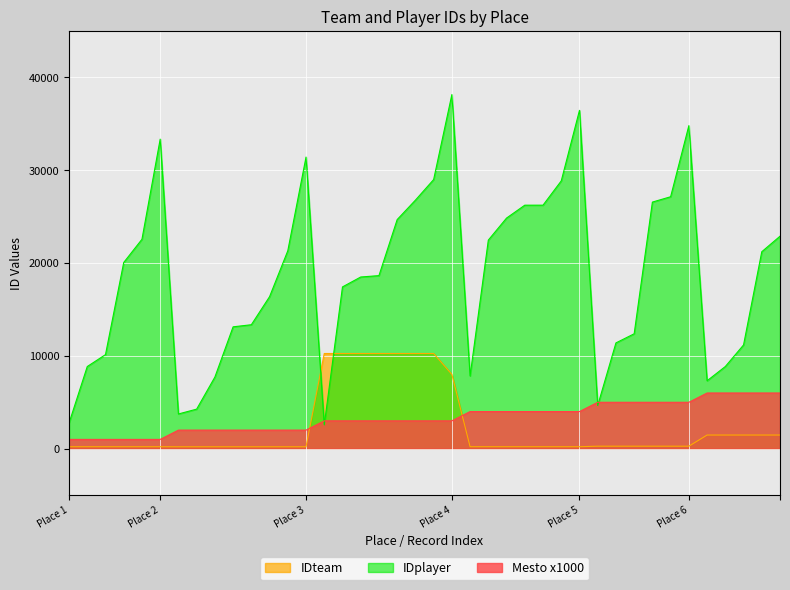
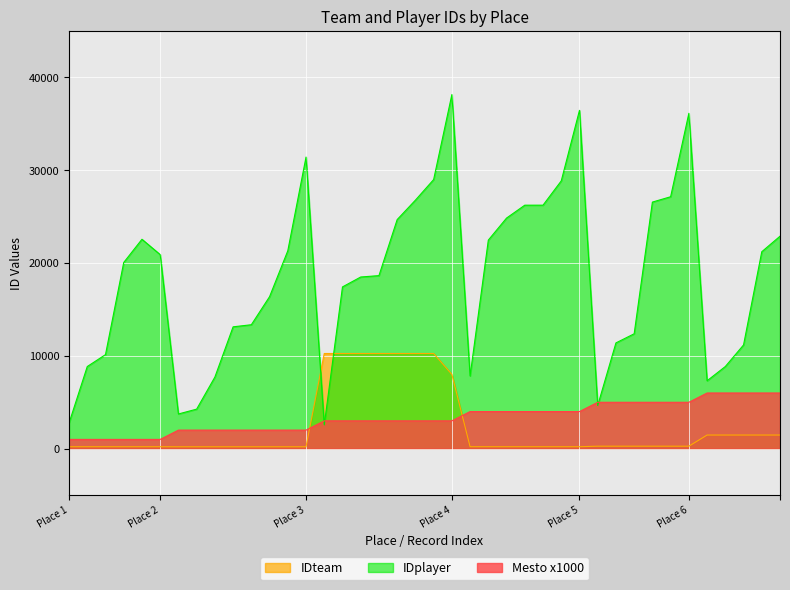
IDplayer, Place 2: 33000 -> 21000
IDplayer, Place 6: 35000 -> 36000
